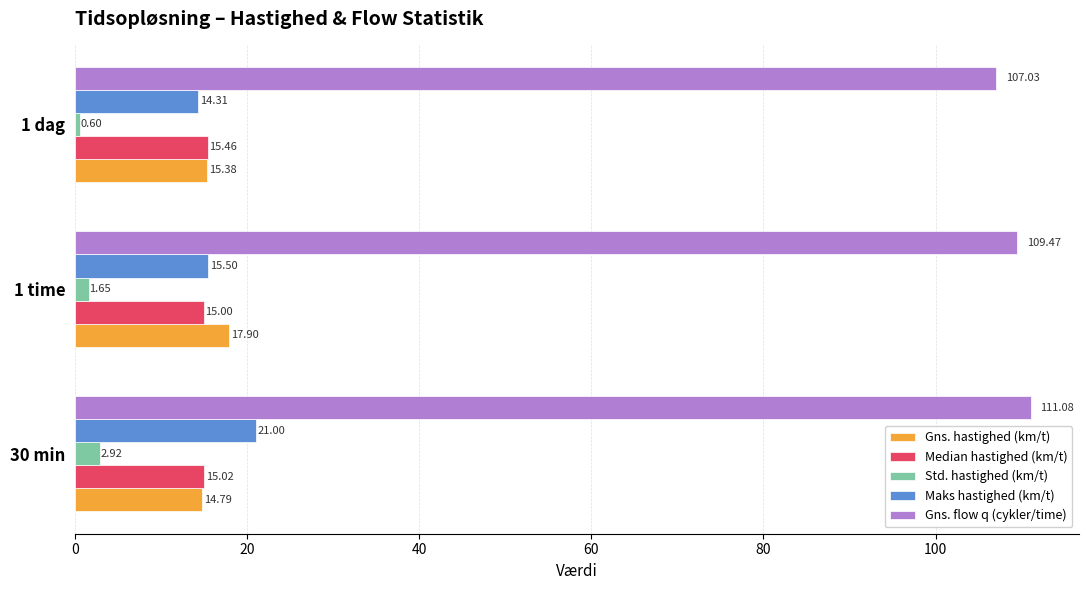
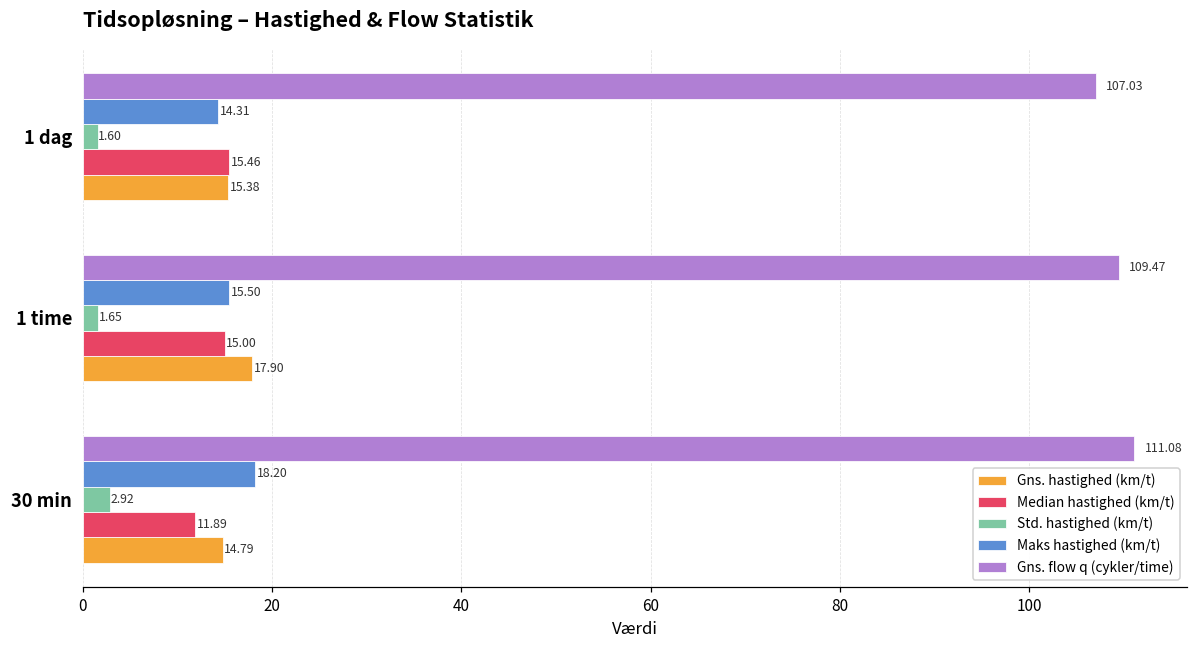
Std. hastighed (km/t), 1 dag: 0.60 -> 1.60
Maks hastighed (km/t), 30 min: 21.00 -> 18.20
Median hastighed (km/t), 30 min: 15.02 -> 11.89
